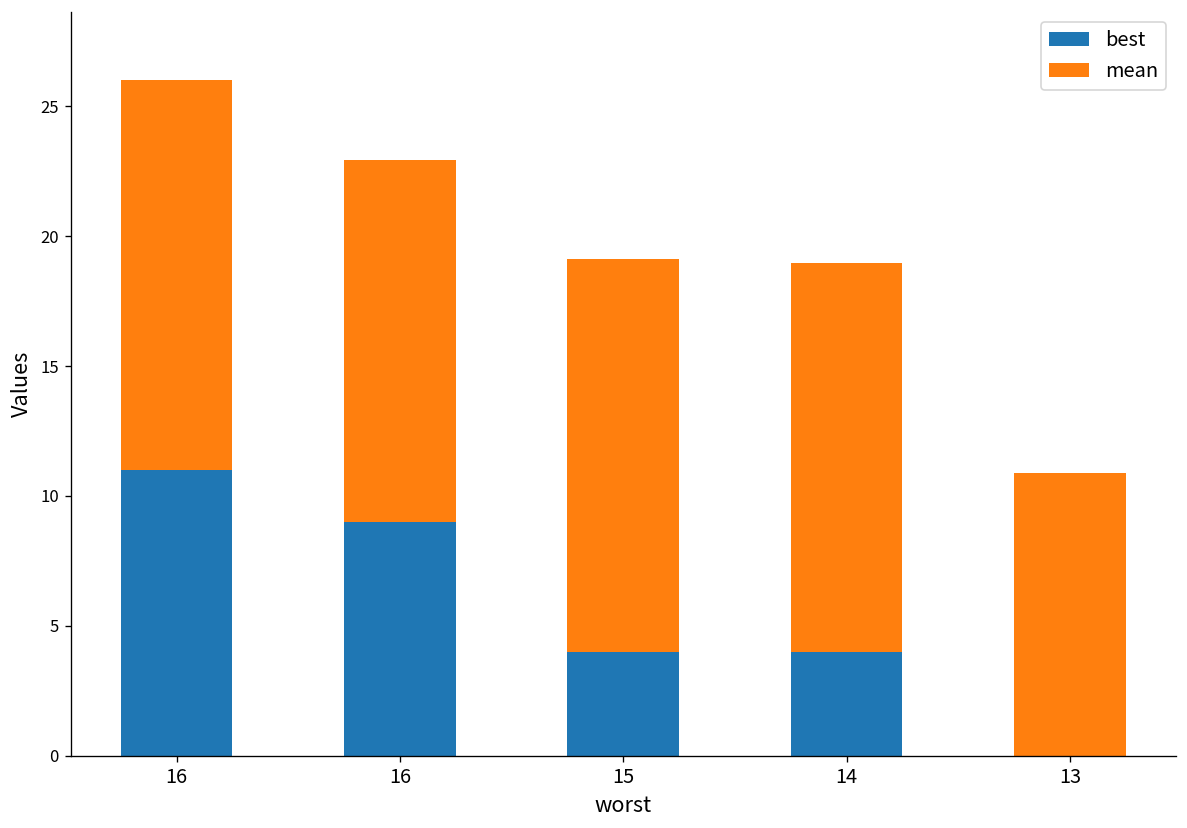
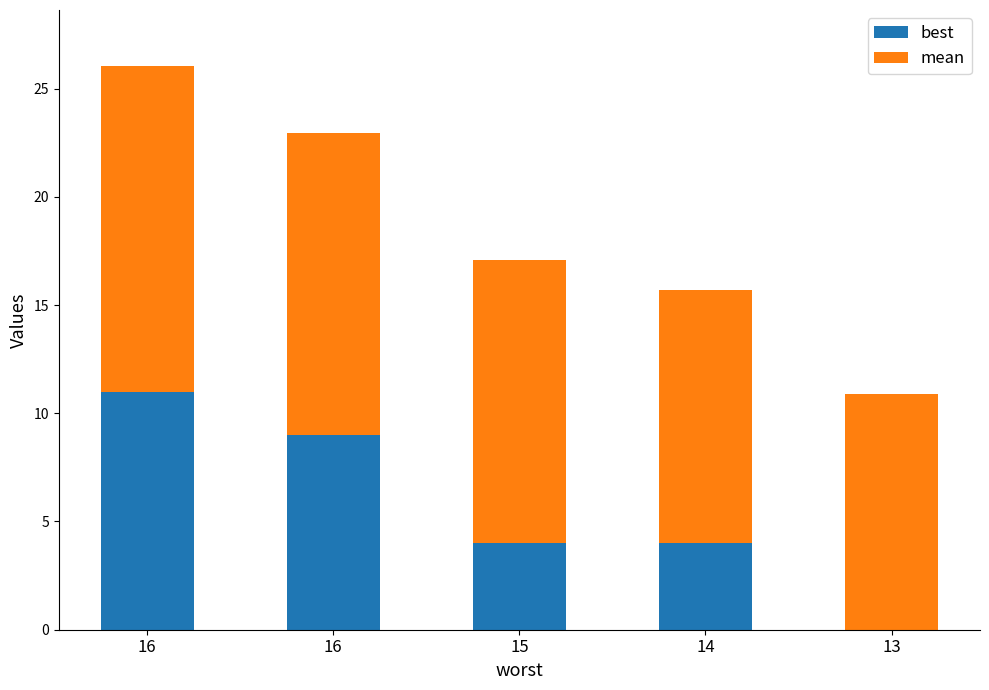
mean, 15: 15.1 -> 13.1
mean, 14: 15.0 -> 11.7
